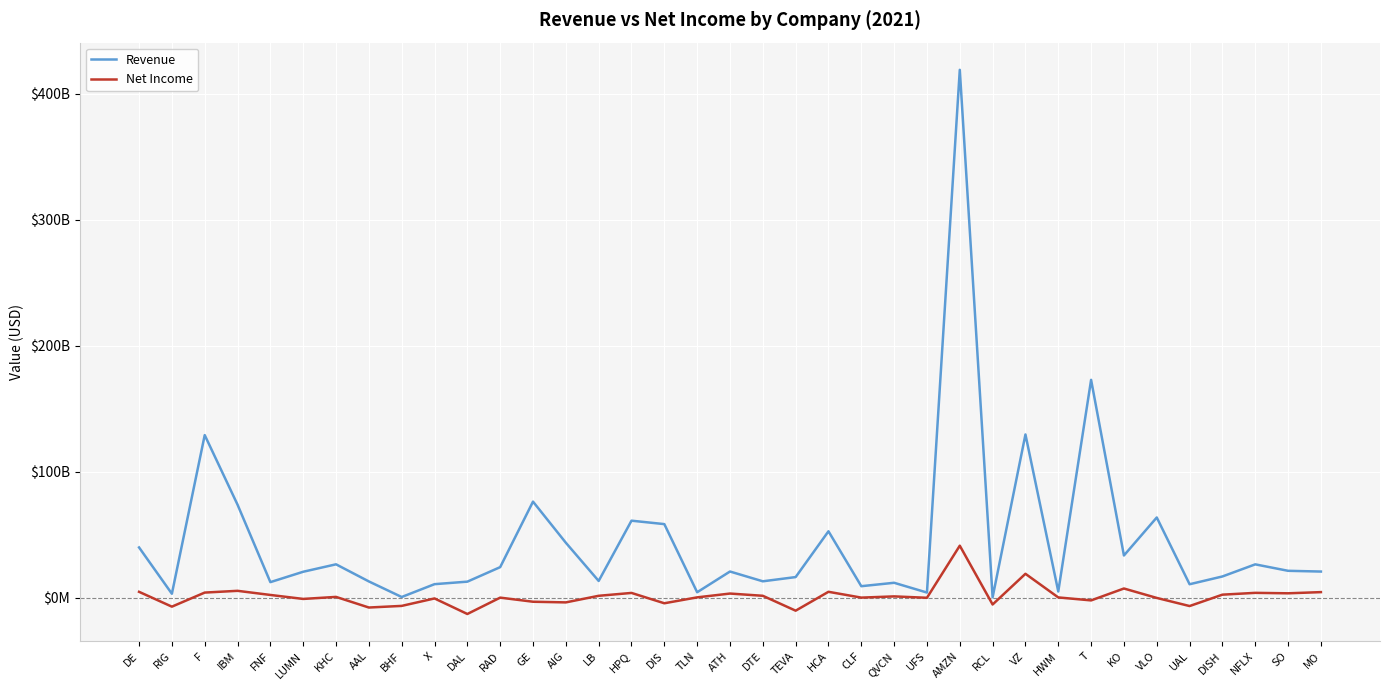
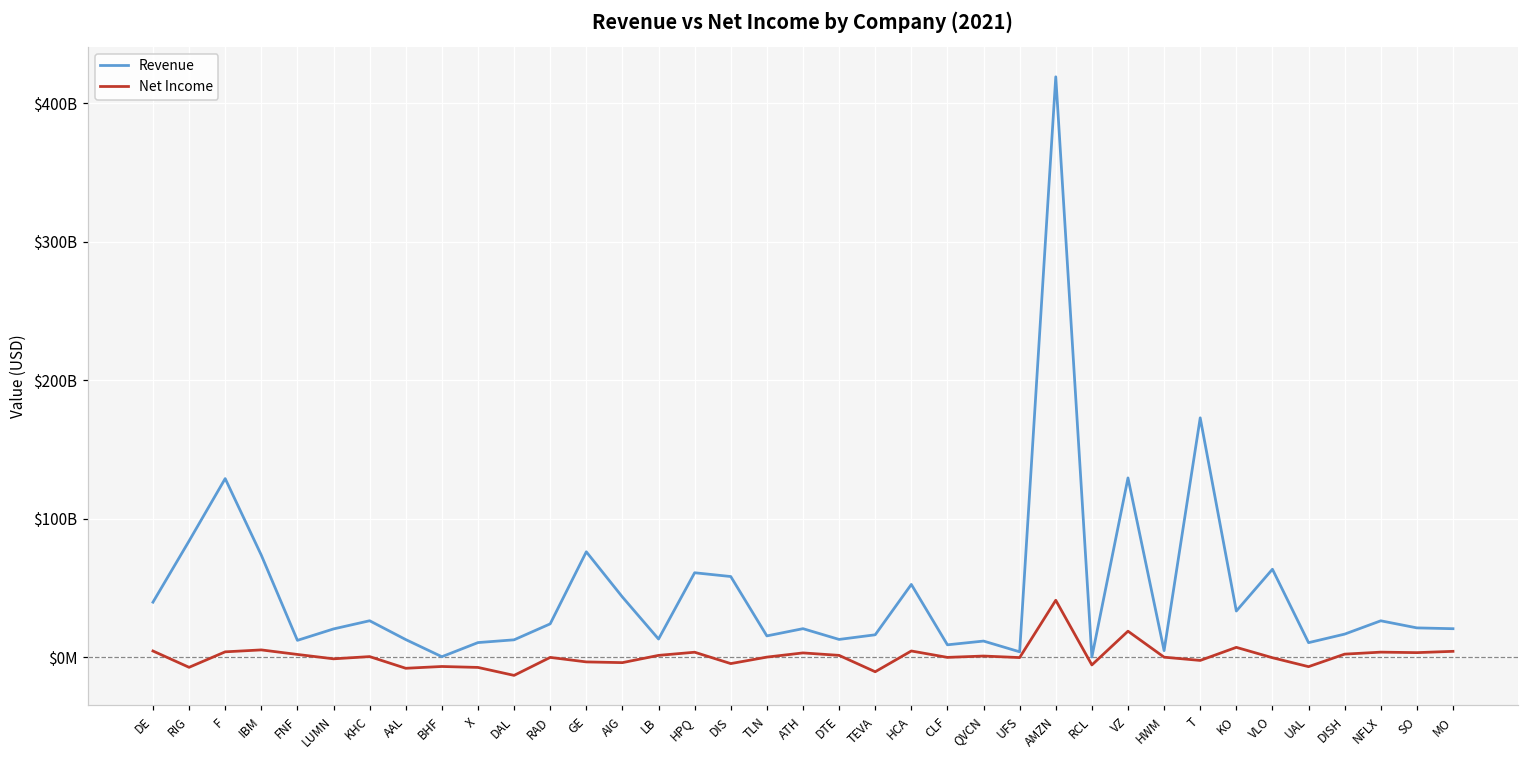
Revenue, RIG: $3000000000 -> $84000000000
Net Income, X: $-1000000000 -> $-7000000000
Revenue, TLN: $4000000000 -> $15000000000
